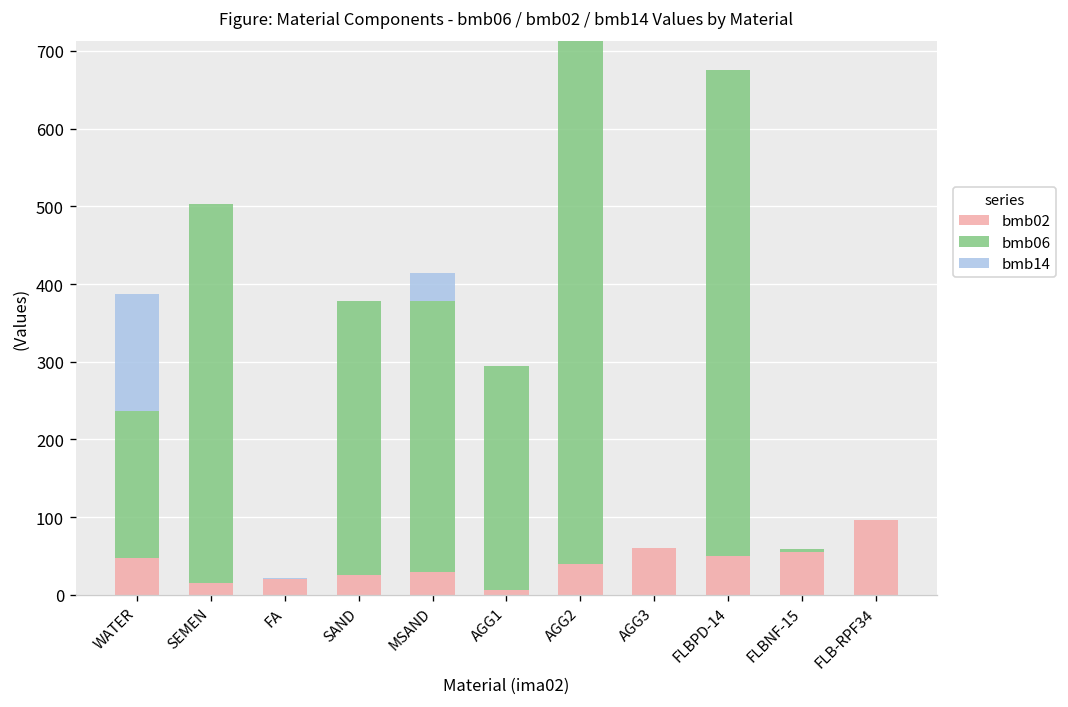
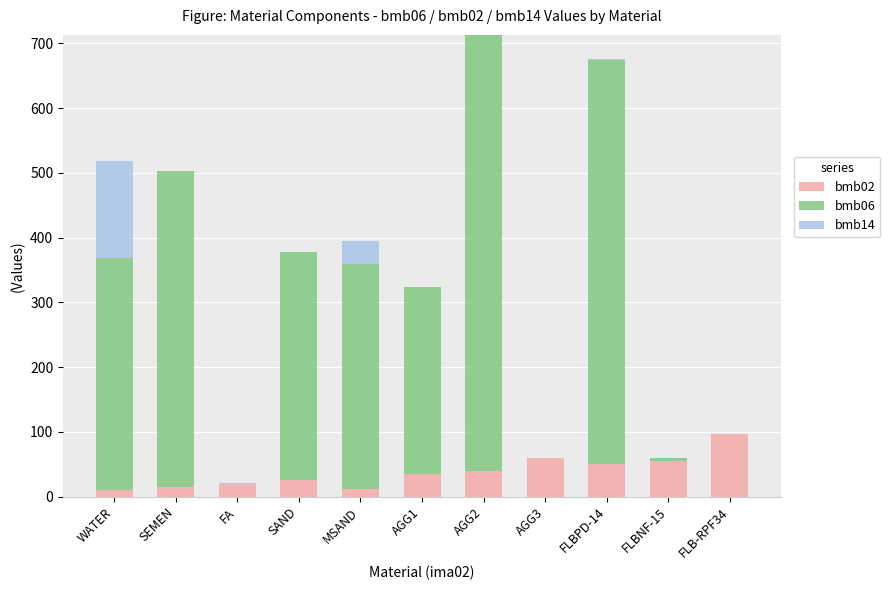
bmb02, WATER: 50 -> 10
bmb06, WATER: 190 -> 360
bmb02, MSAND: 30 -> 10
bmb02, AGG1: 10 -> 40
